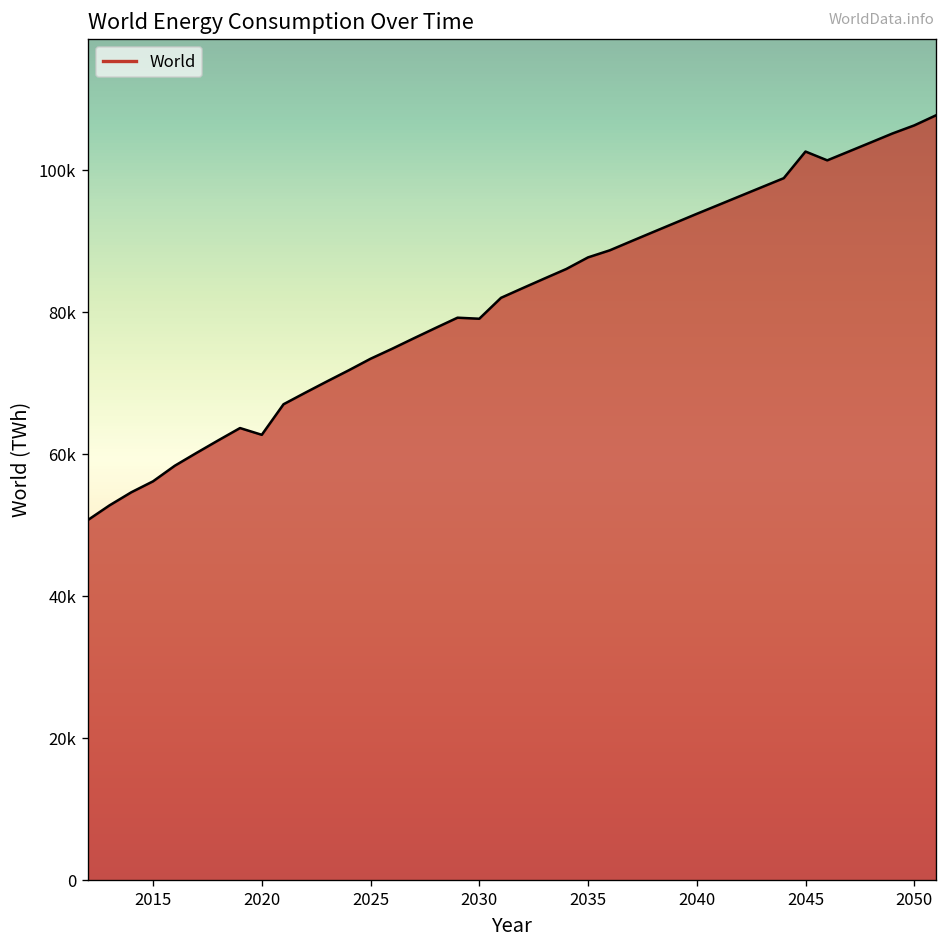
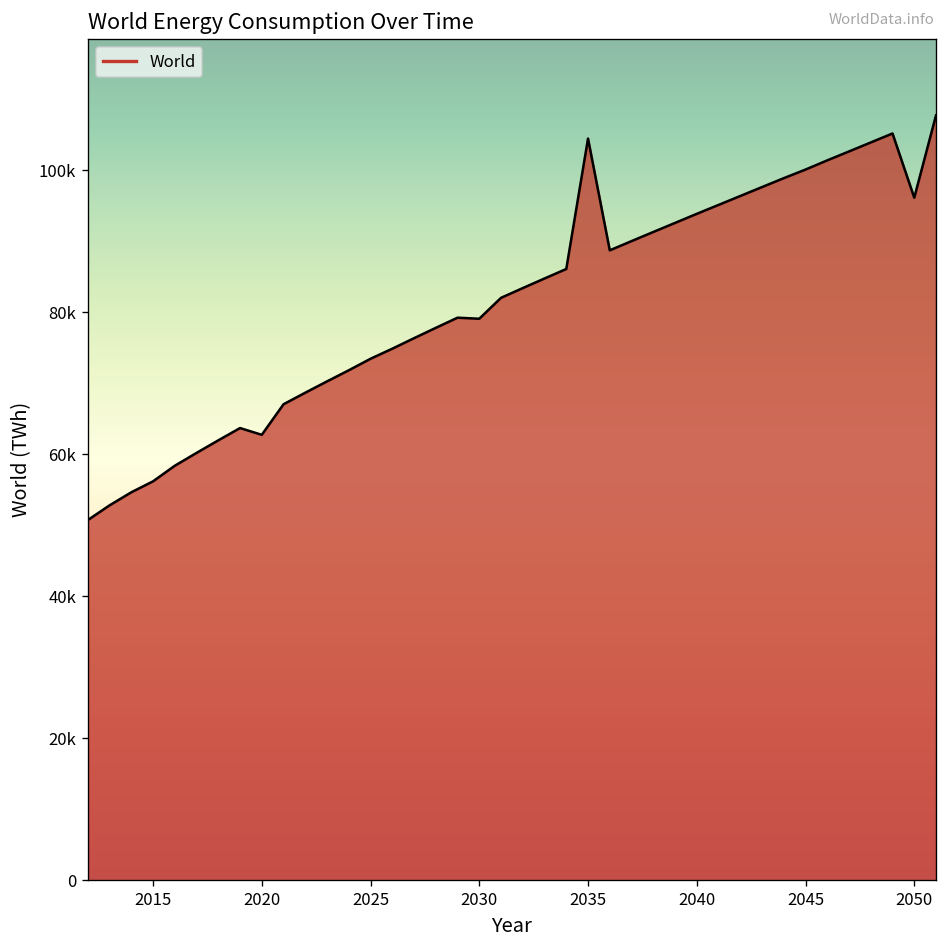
2035: 88000 -> 104000
2045: 103000 -> 100000
2050: 106000 -> 96000
